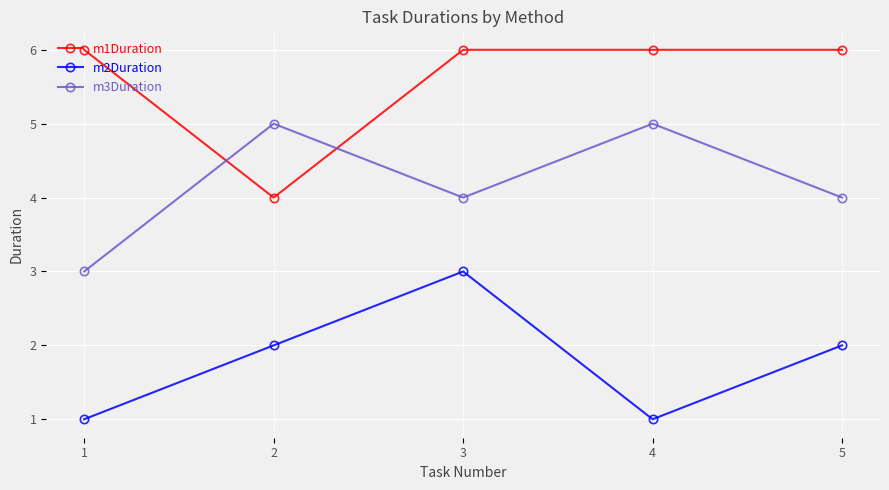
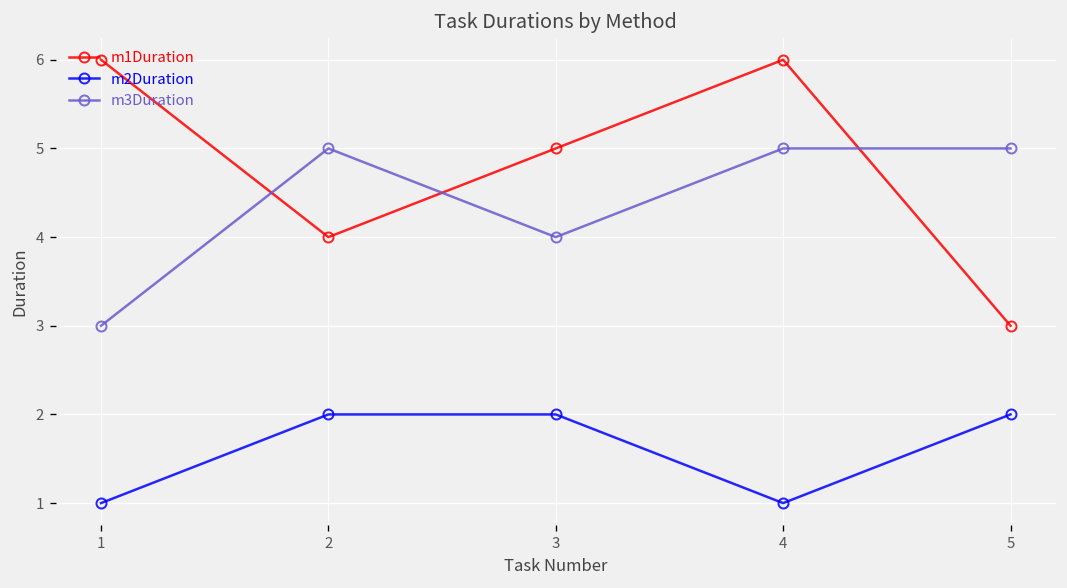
m1Duration, 3: 6 -> 5
m2Duration, 3: 3 -> 2
m1Duration, 5: 6 -> 3
m3Duration, 5: 4 -> 5
